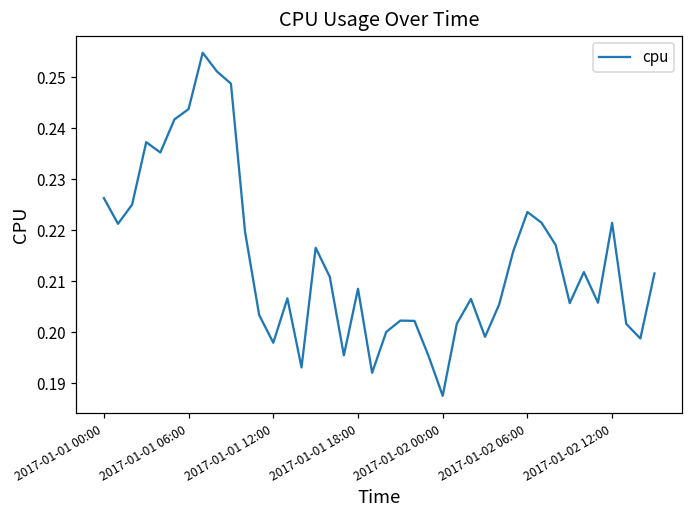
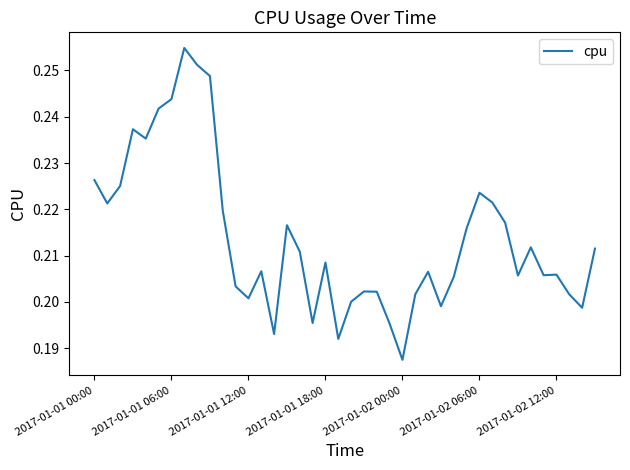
2017-01-01 12:00: 0.198 -> 0.201
2017-01-02 12:00: 0.221 -> 0.206
